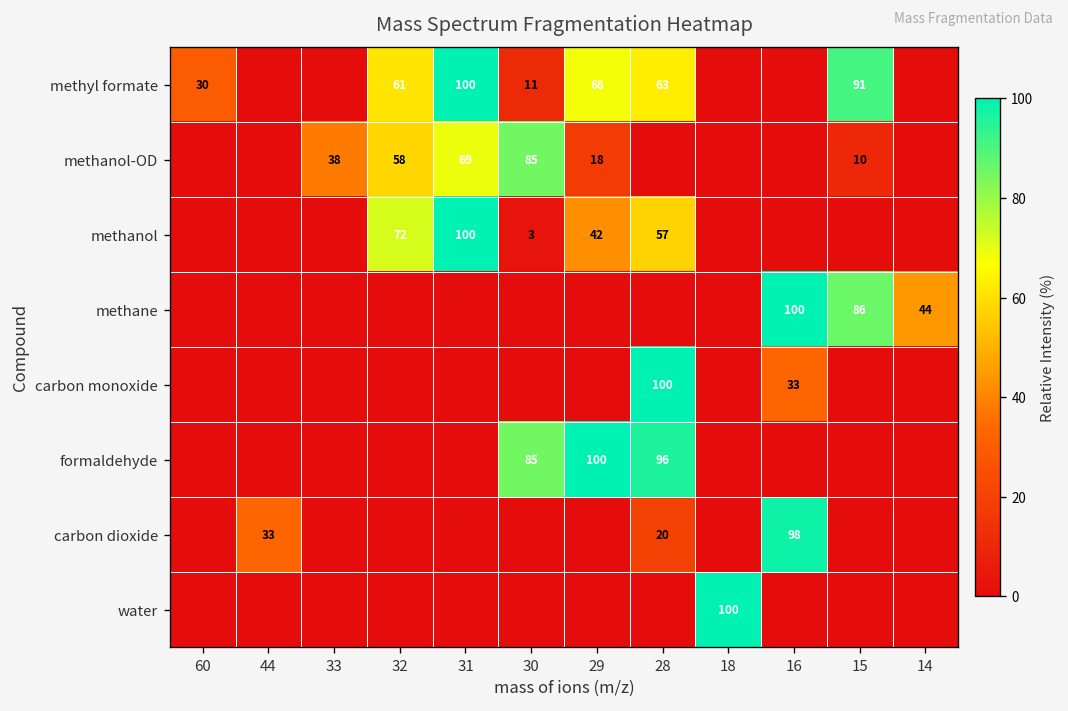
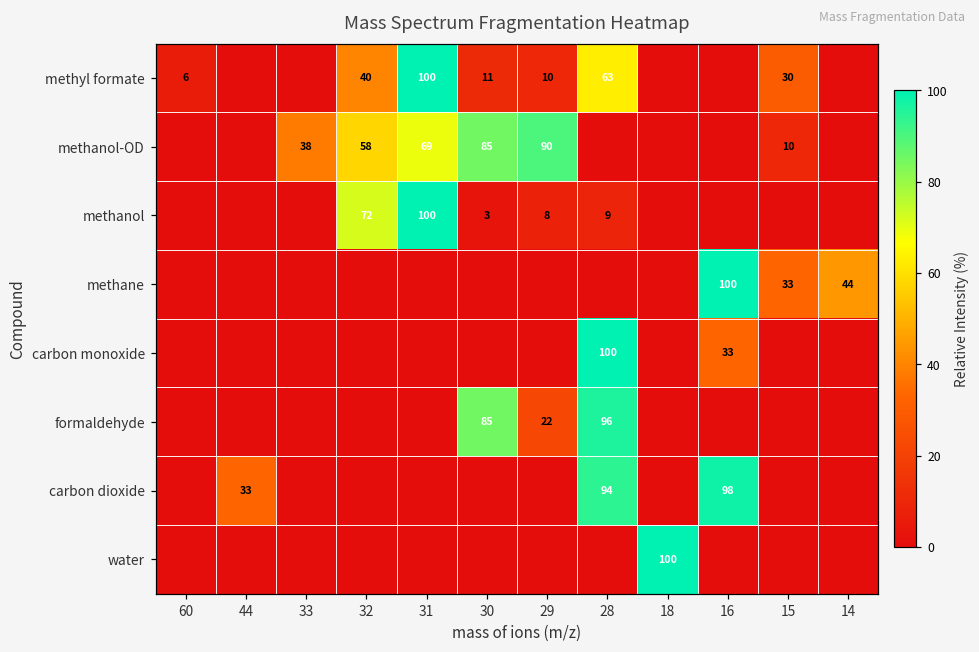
methyl formate, 60: 30 -> 6
methyl formate, 32: 61 -> 40
methyl formate, 29: 68 -> 10
methyl formate, 15: 91 -> 30
methanol-OD, 29: 18 -> 90
methanol, 29: 42 -> 8
methanol, 28: 57 -> 9
methane, 15: 86 -> 33
formaldehyde, 29: 100 -> 22
carbon dioxide, 28: 20 -> 94
